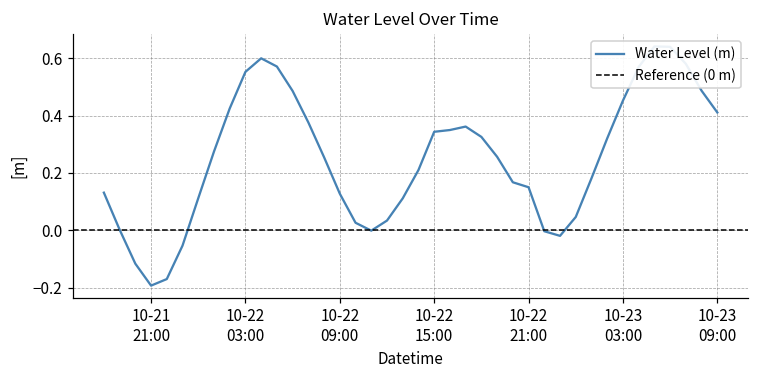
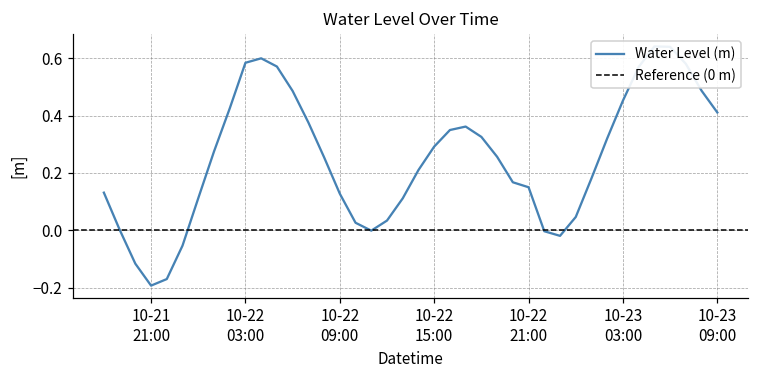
10-22 03:00: 0.55 -> 0.58
10-22 15:00: 0.34 -> 0.29
